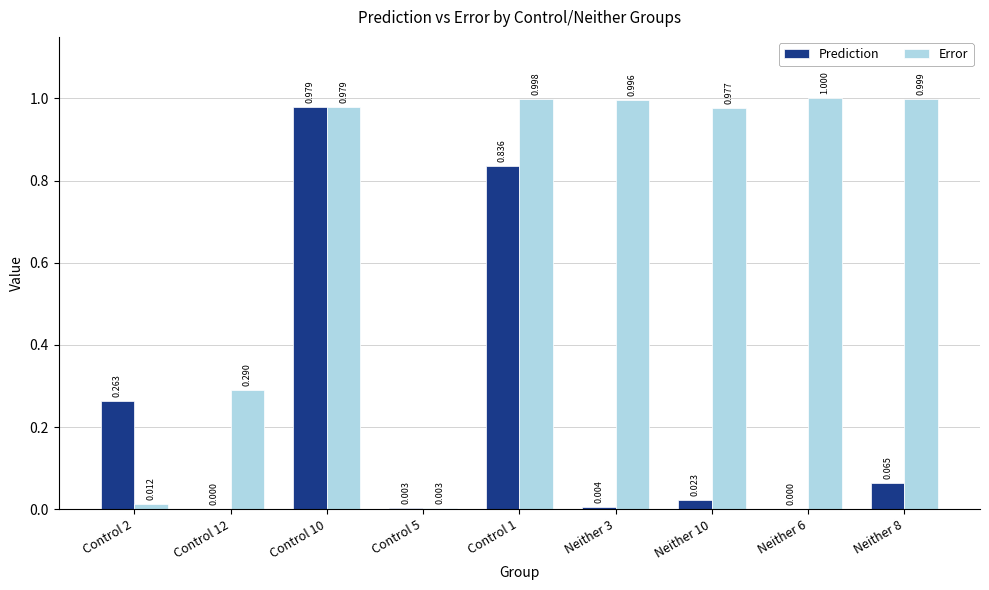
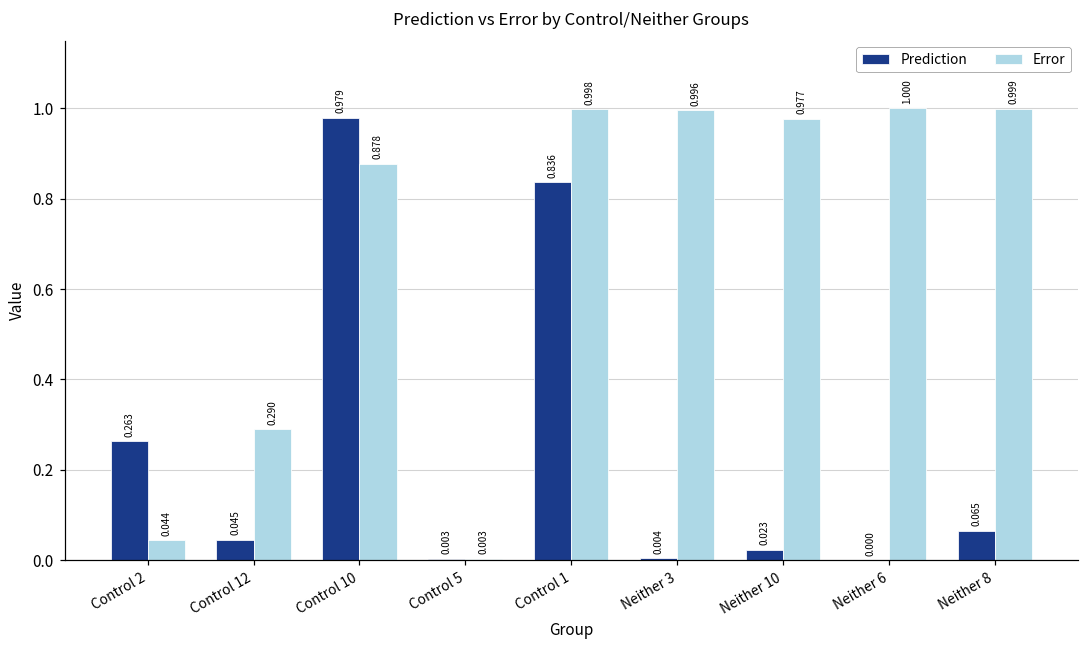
Error, Control 2: 0.012 -> 0.044
Prediction, Control 12: 0.000 -> 0.045
Error, Control 10: 0.979 -> 0.878
